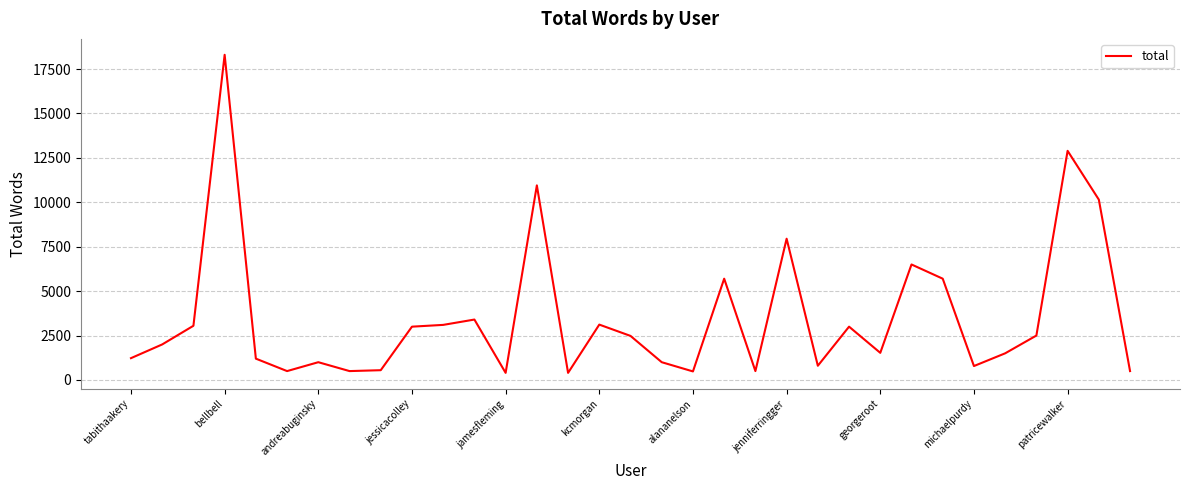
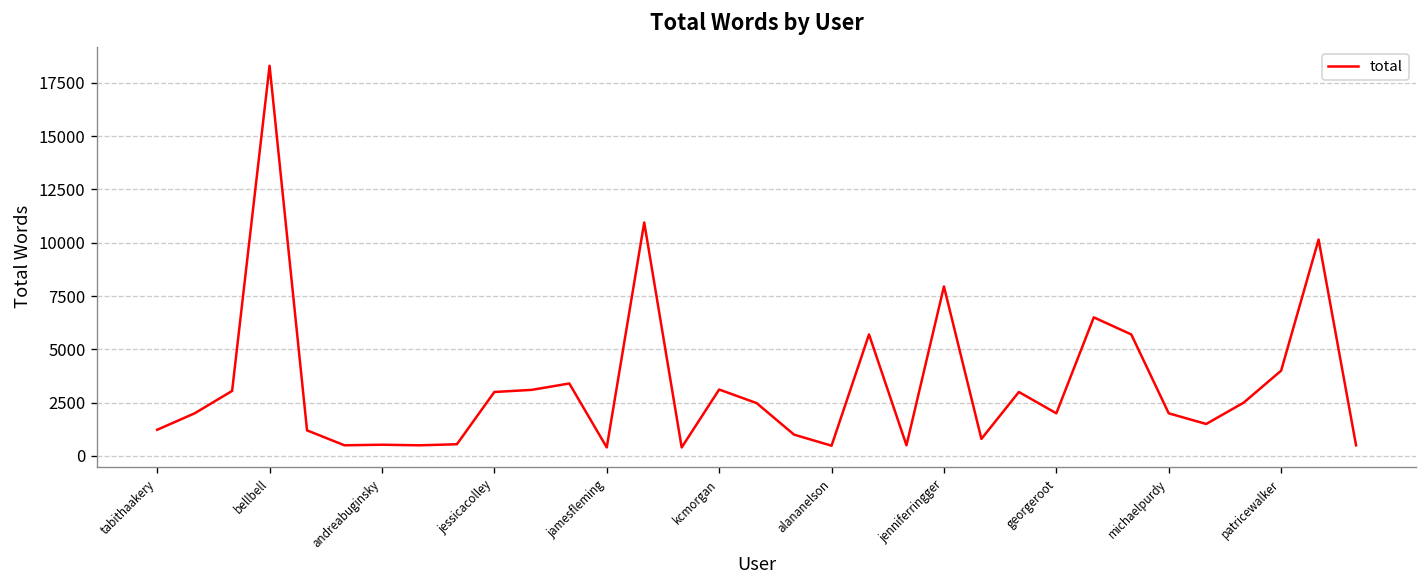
andreabuginsky: 1000 -> 500
georgeroot: 1500 -> 2000
michaelpurdy: 800 -> 2000
patricewalker: 12900 -> 4000
